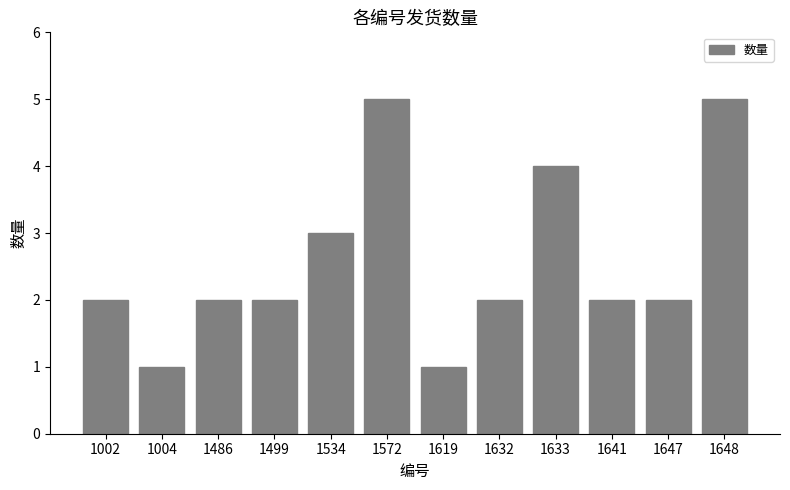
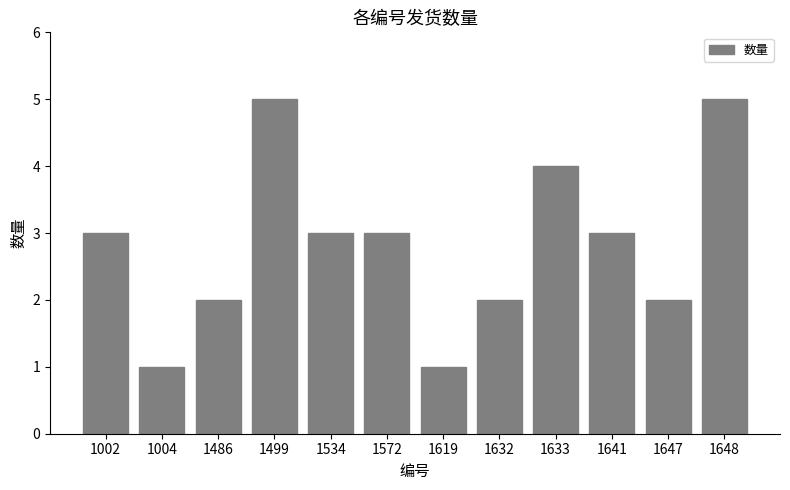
1002: 2 -> 3
1499: 2 -> 5
1572: 5 -> 3
1641: 2 -> 3
